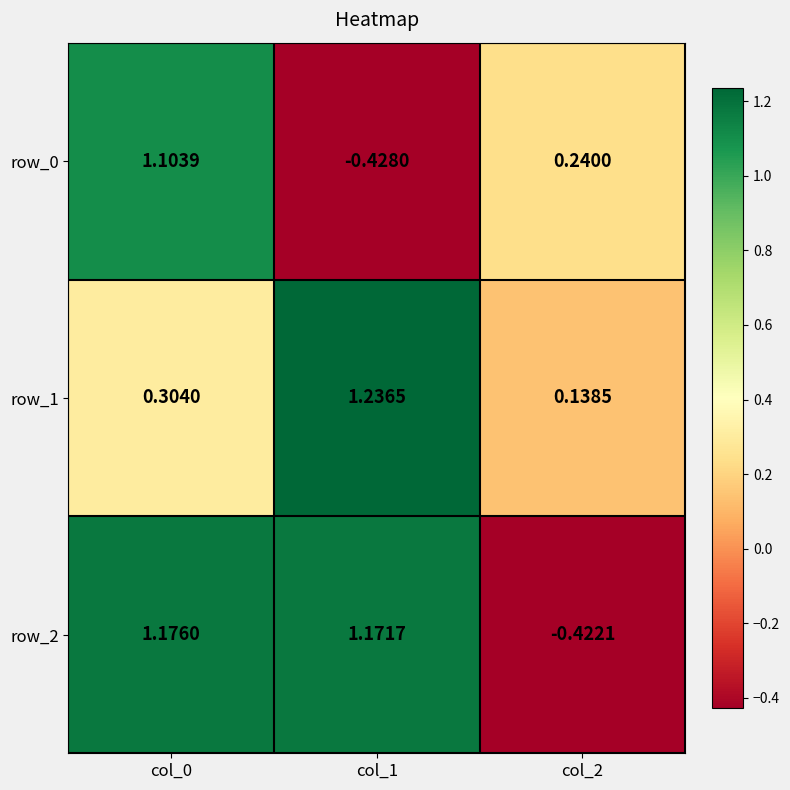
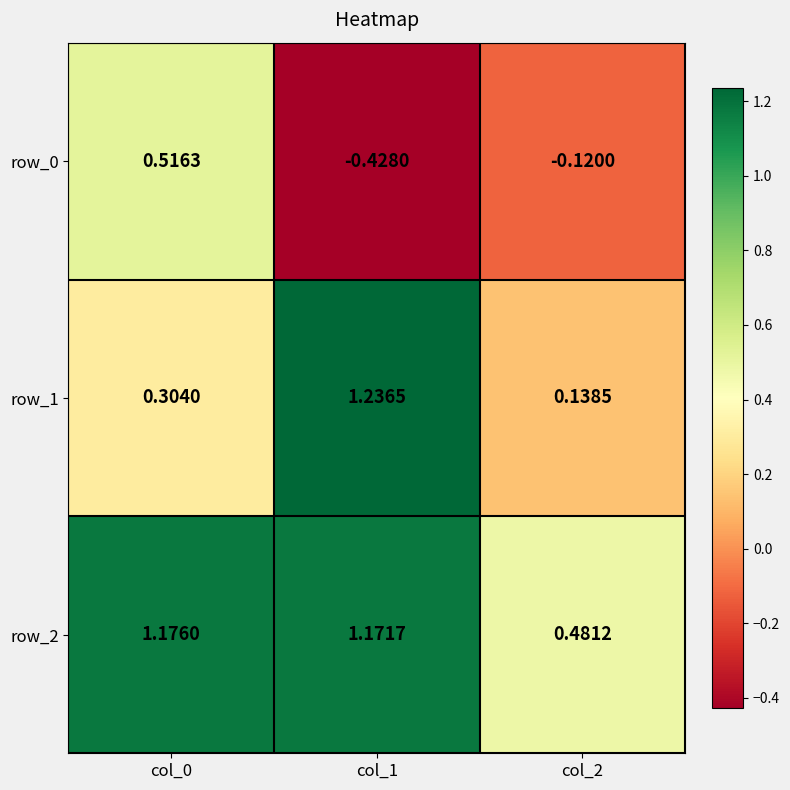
row_0, col_0: 1.1039 -> 0.5163
row_0, col_2: 0.2400 -> -0.1200
row_2, col_2: -0.4221 -> 0.4812
